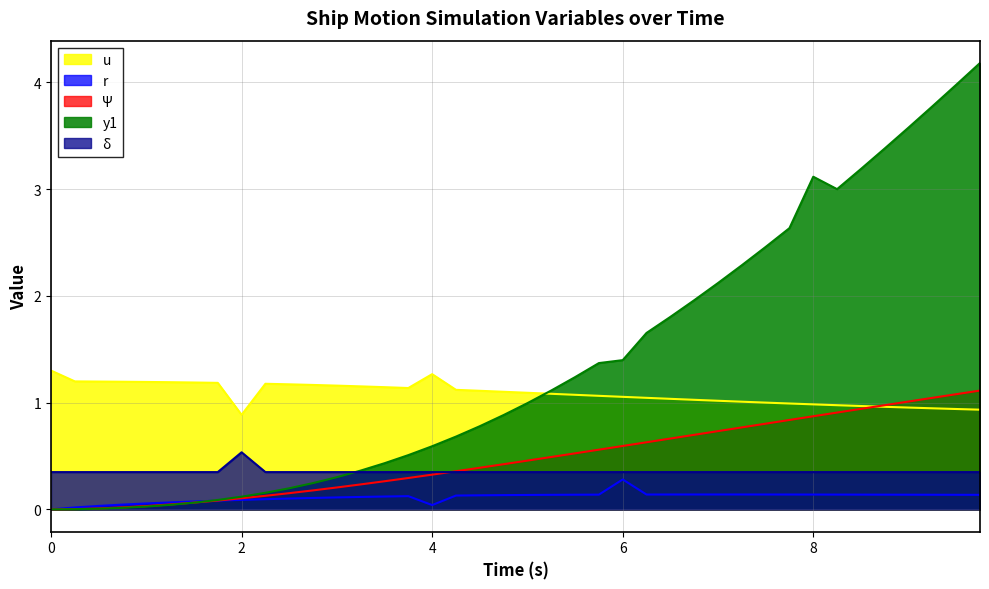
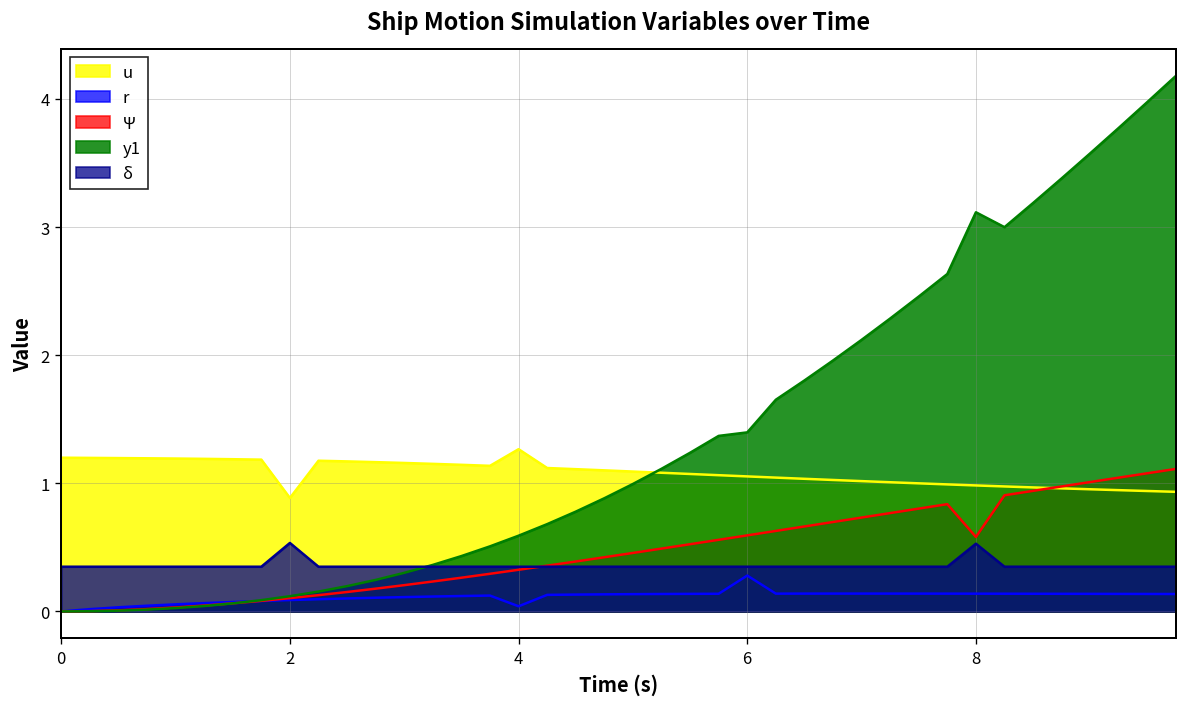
u, 0: 1.3 -> 1.2
Ψ, 8: 0.87 -> 0.58
δ, 8: 0.35 -> 0.53
